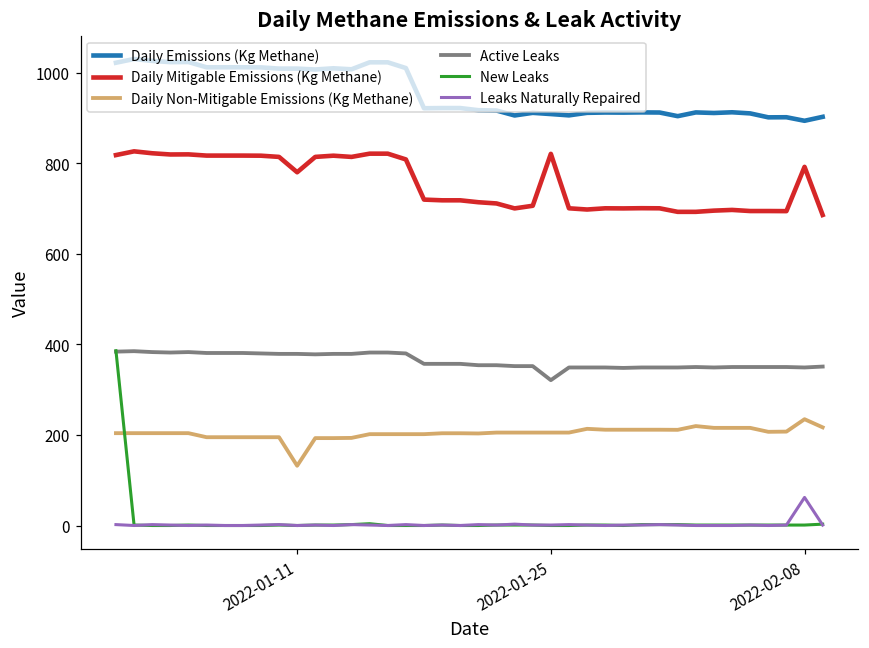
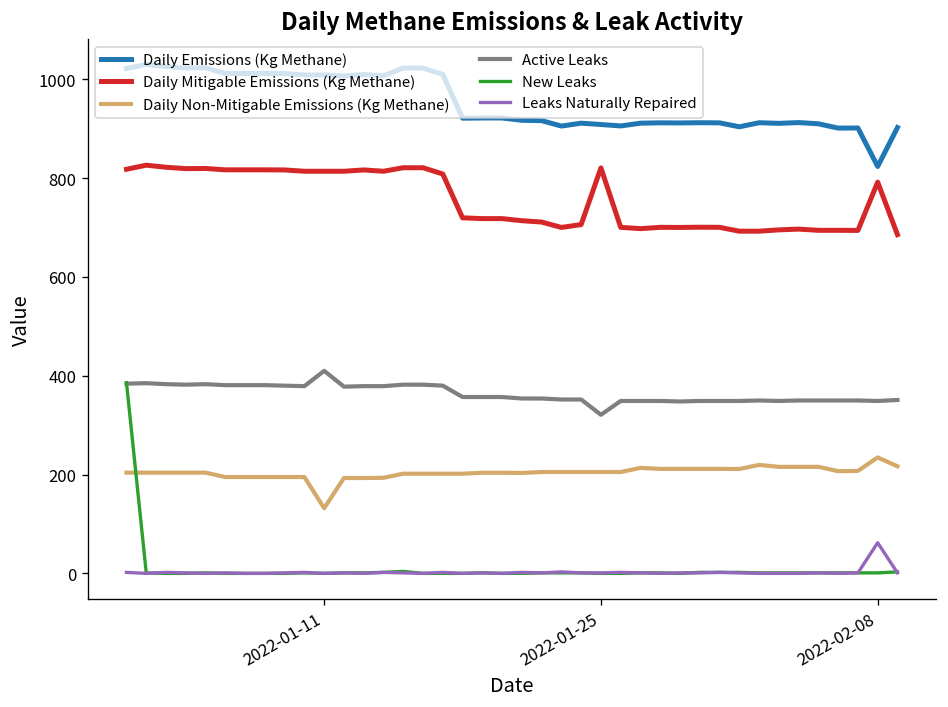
Daily Mitigable Emissions (Kg Methane), 2022-01-11: 780 -> 810
Active Leaks, 2022-01-11: 380 -> 410
Daily Emissions (Kg Methane), 2022-02-08: 890 -> 820
